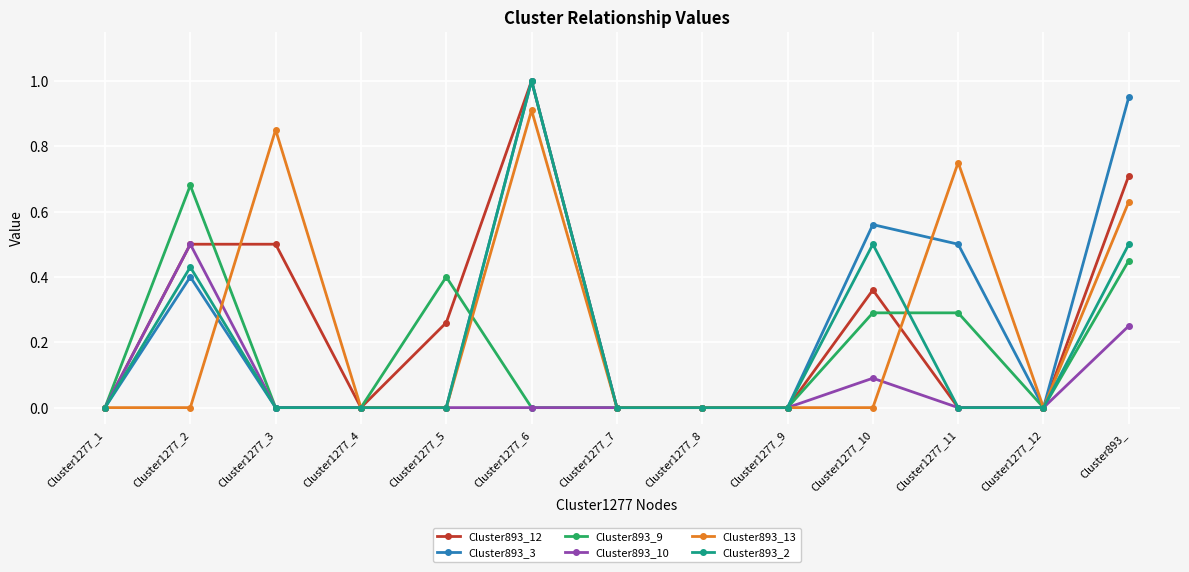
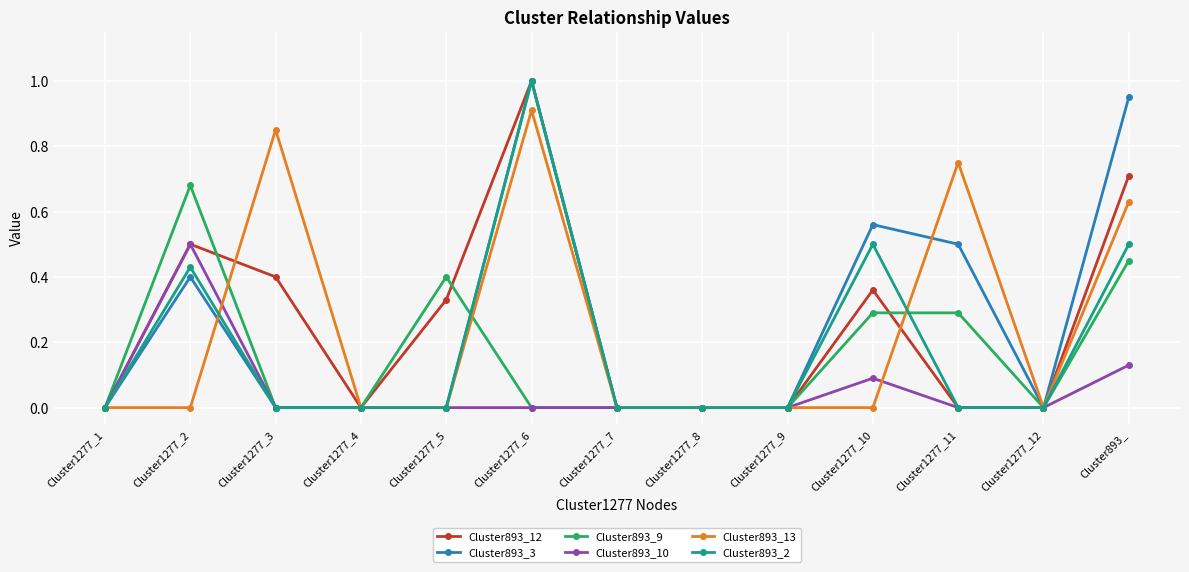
Cluster893_12, Cluster1277_3: 0.5 -> 0.4
Cluster893_12, Cluster1277_5: 0.26 -> 0.33
Cluster893_10, Cluster893_: 0.25 -> 0.13
